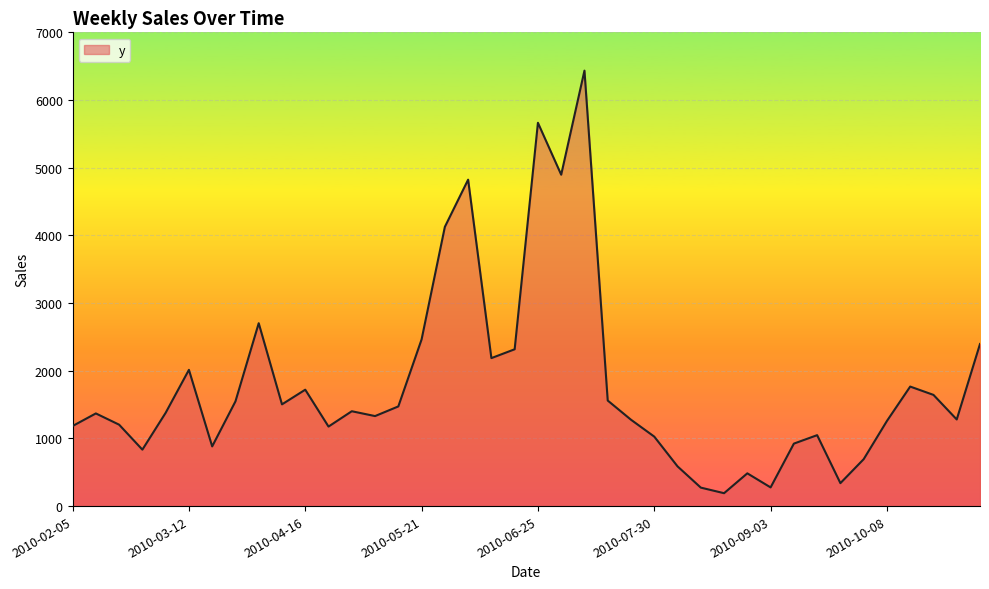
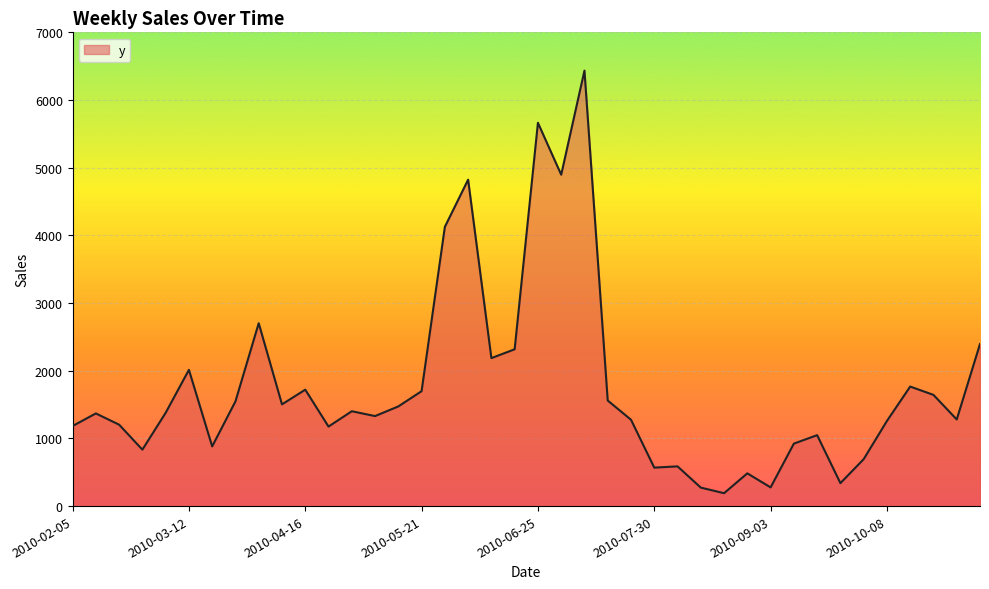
2010-05-21: 2500 -> 1700
2010-07-30: 1000 -> 600
